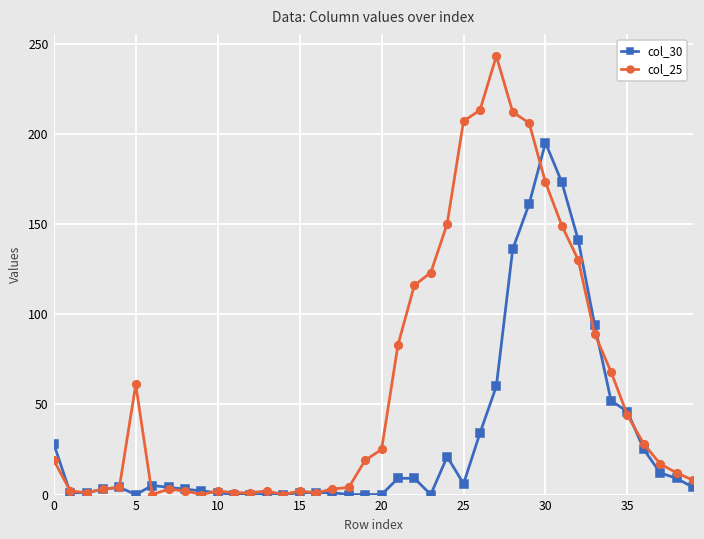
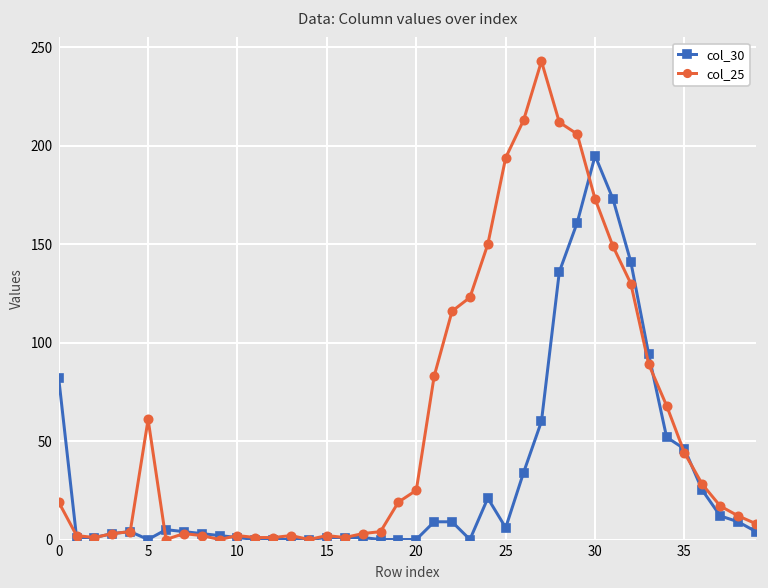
col_30, 0: 28 -> 82
col_25, 25: 207 -> 194
